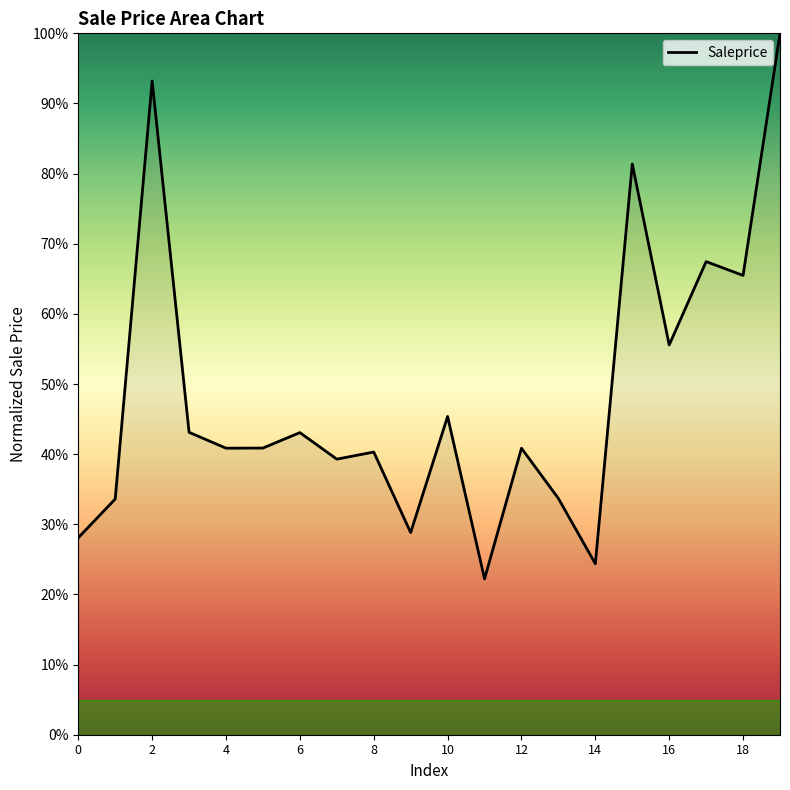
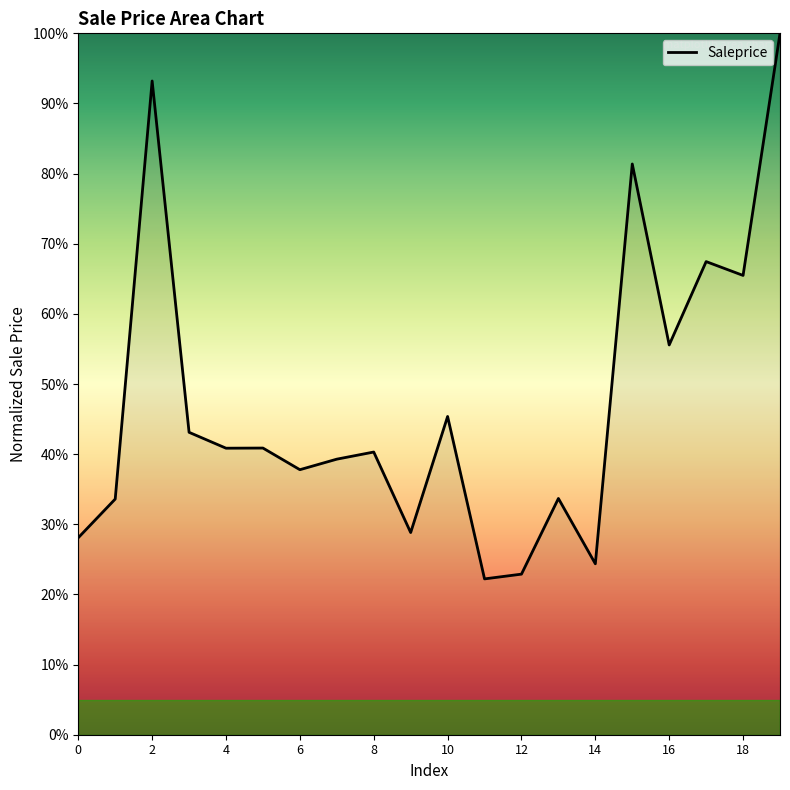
6: 43% -> 38%
12: 41% -> 23%
